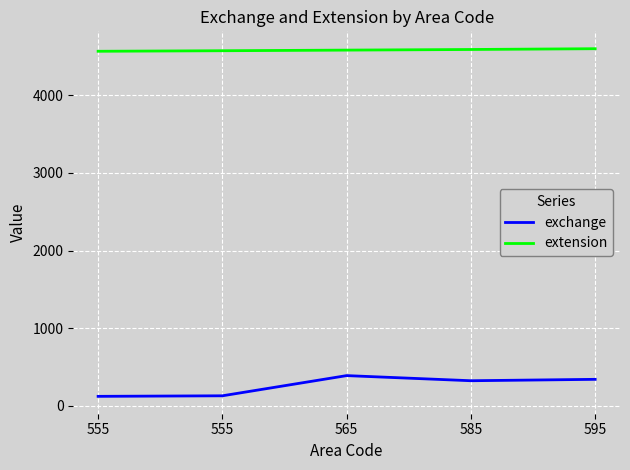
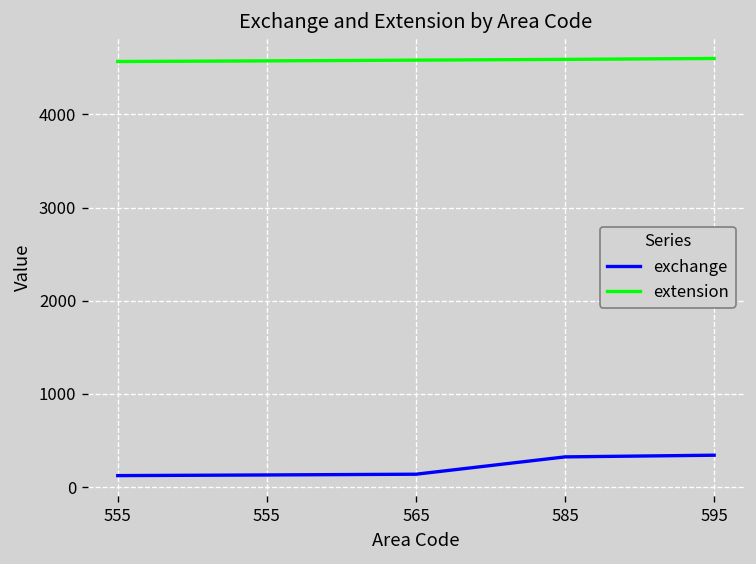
exchange, 565: 400 -> 100
